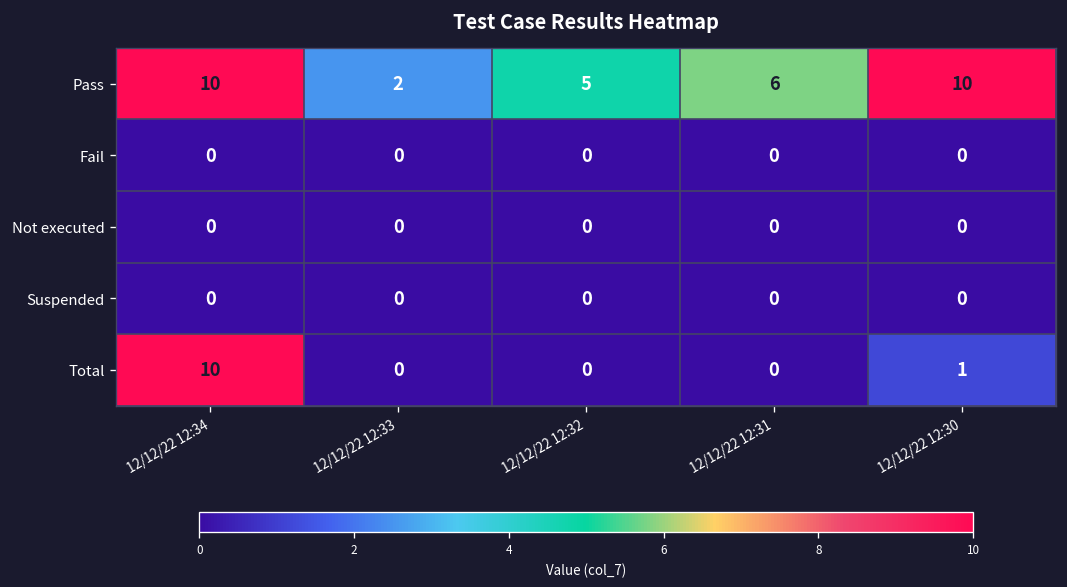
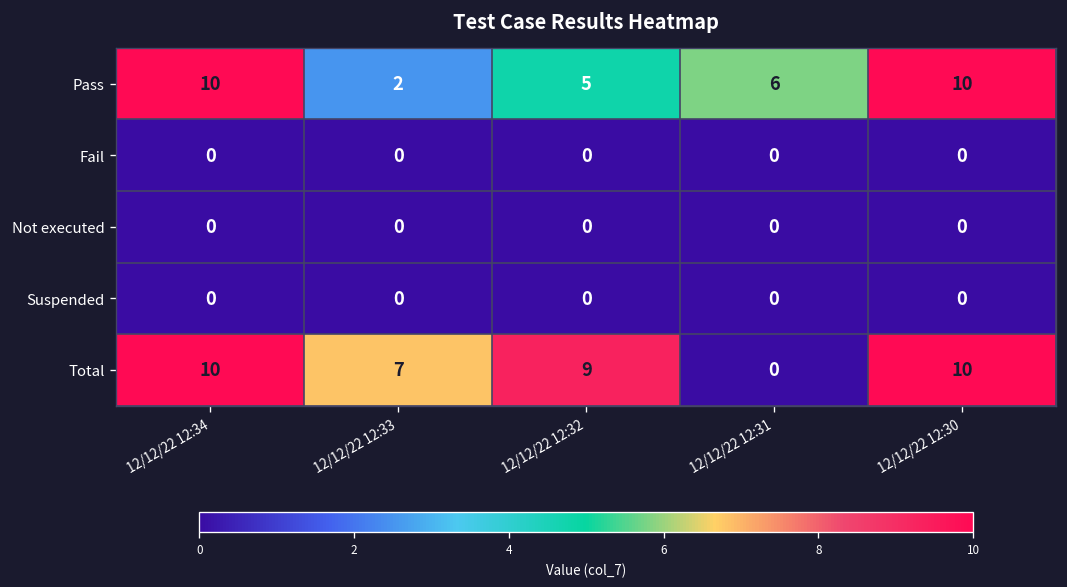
Total, 12/12/22 12:33: 0 -> 7
Total, 12/12/22 12:32: 0 -> 9
Total, 12/12/22 12:30: 1 -> 10
